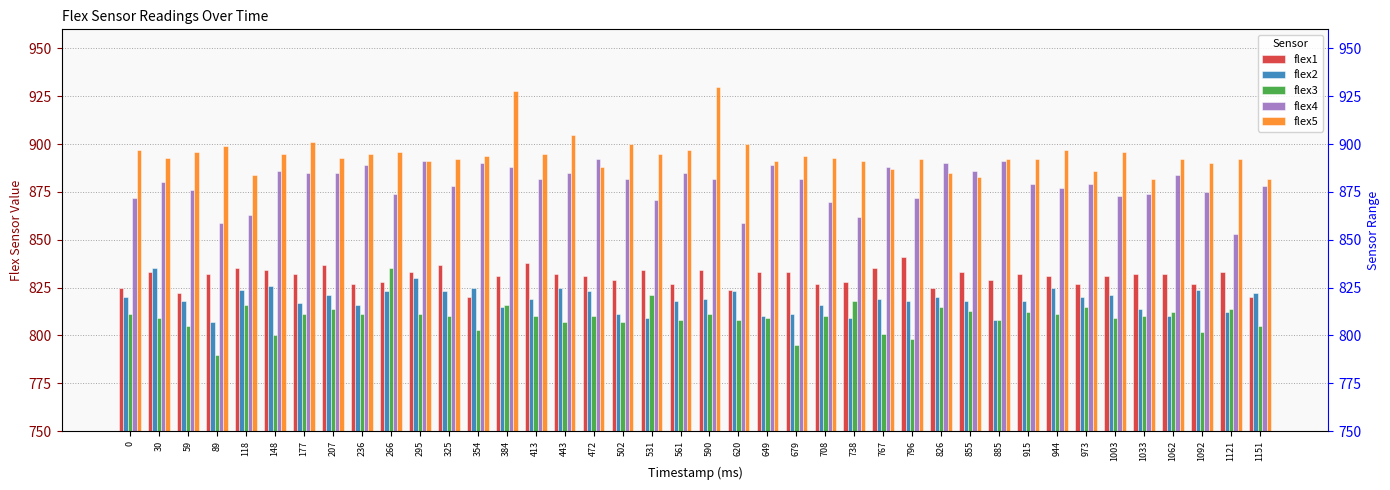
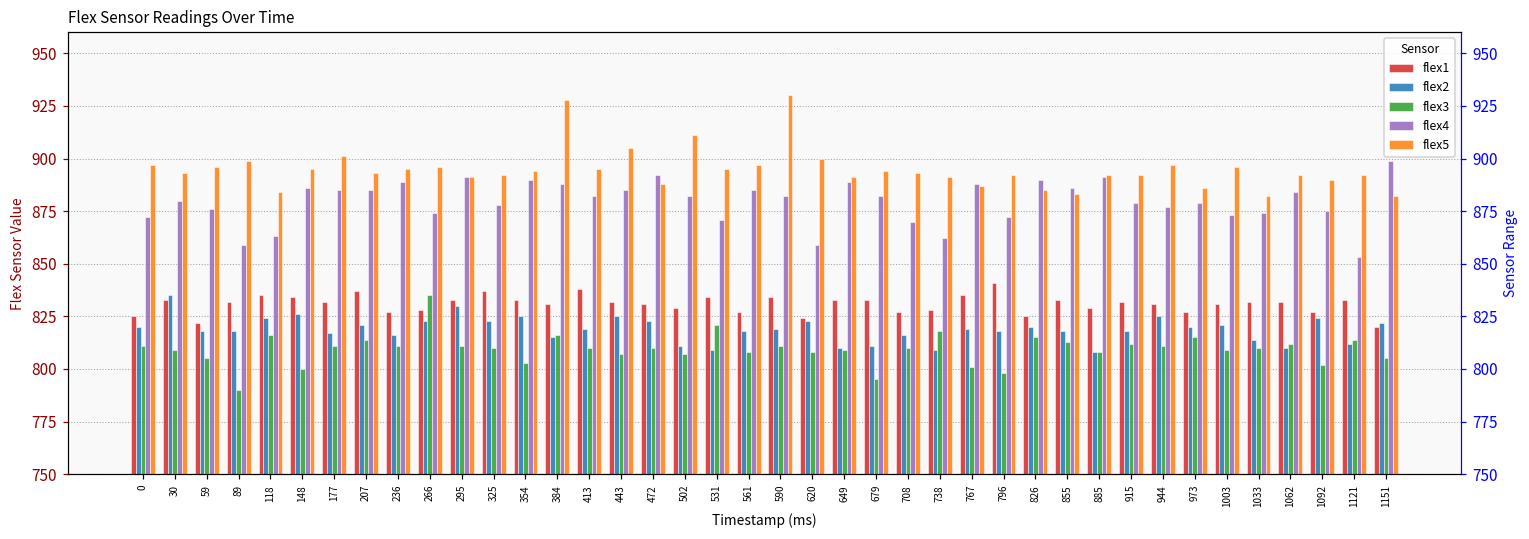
flex2, 89: 807 -> 818
flex1, 354: 820 -> 833
flex5, 502: 900 -> 911
flex4, 1151: 878 -> 899
